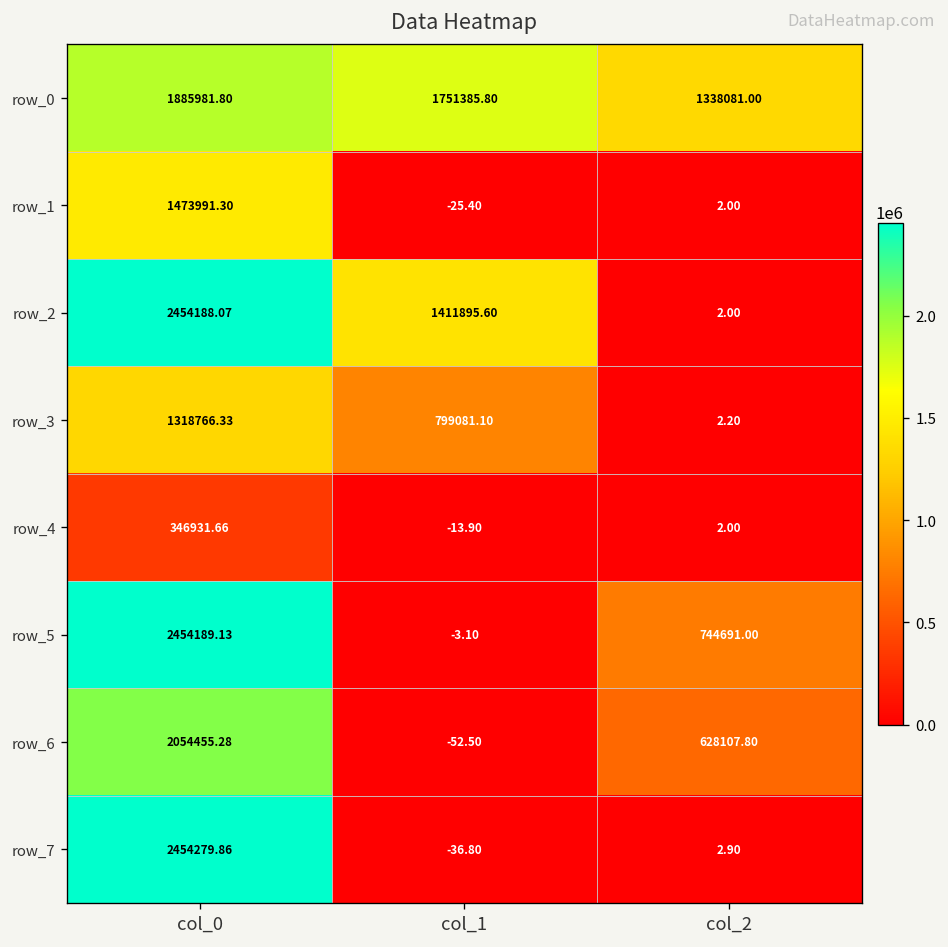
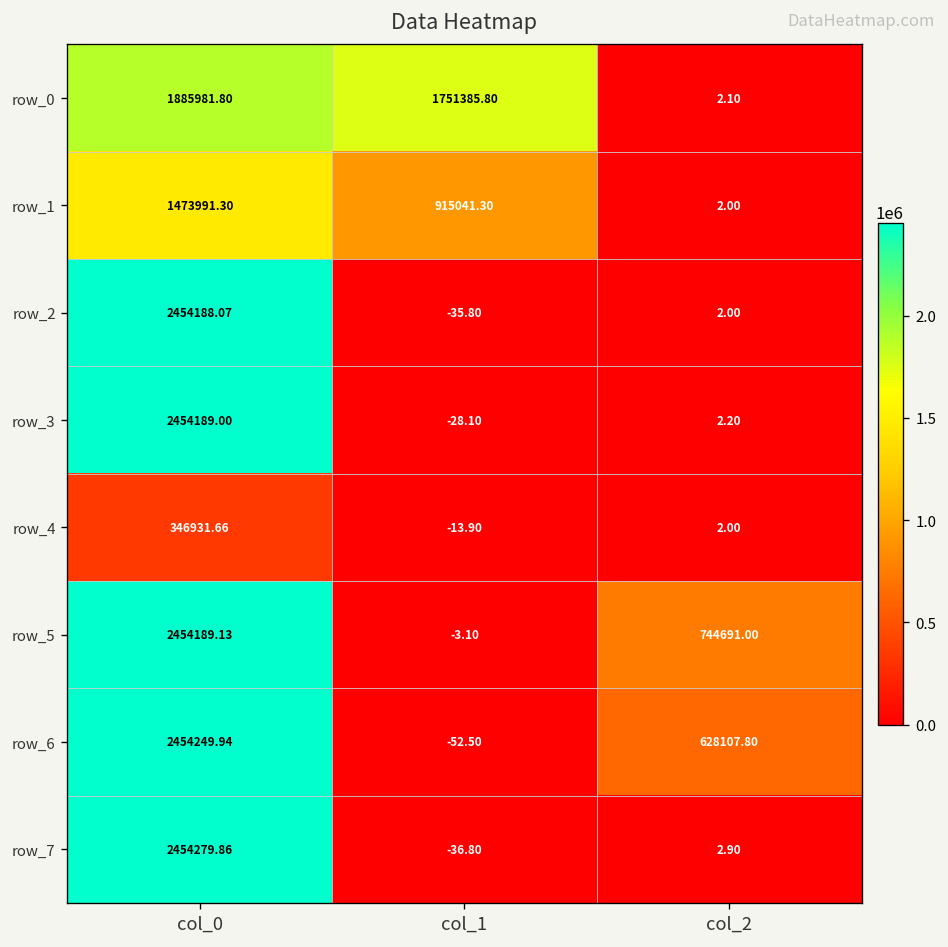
row_0, col_2: 1338081.00 -> 2.10
row_1, col_1: -25.40 -> 915041.30
row_2, col_1: 1411895.60 -> -35.80
row_3, col_0: 1318766.33 -> 2454189.00
row_3, col_1: 799081.10 -> -28.10
row_6, col_0: 2054455.28 -> 2454249.94
